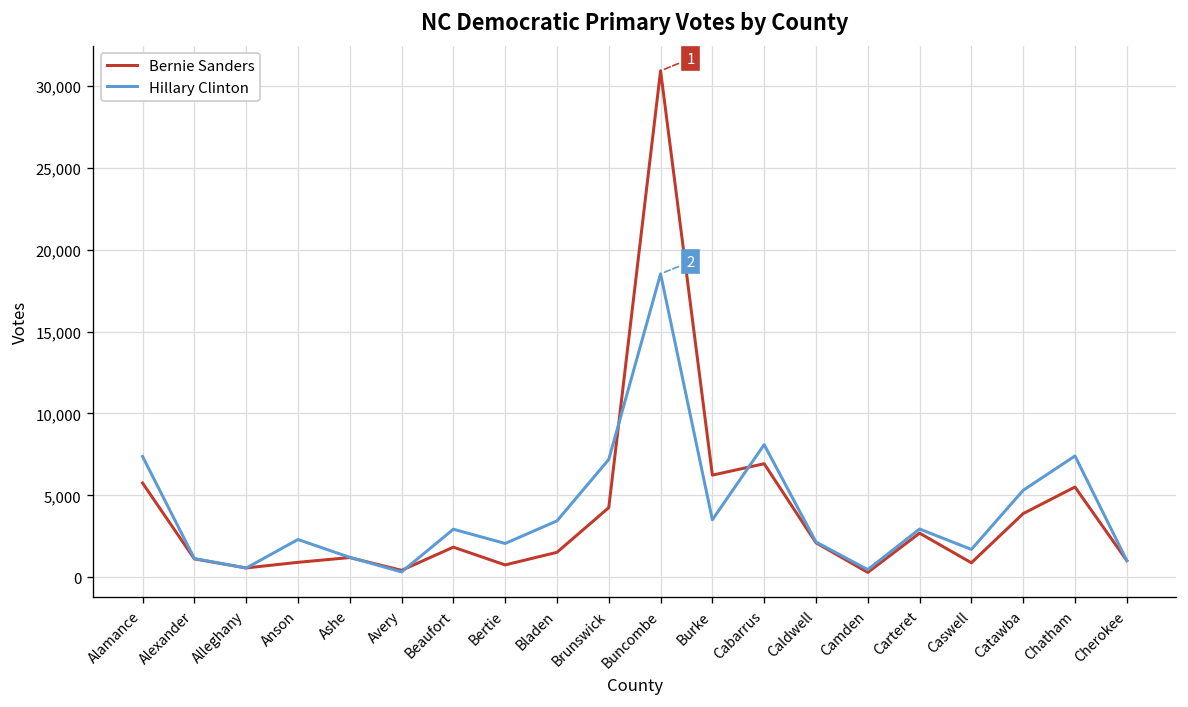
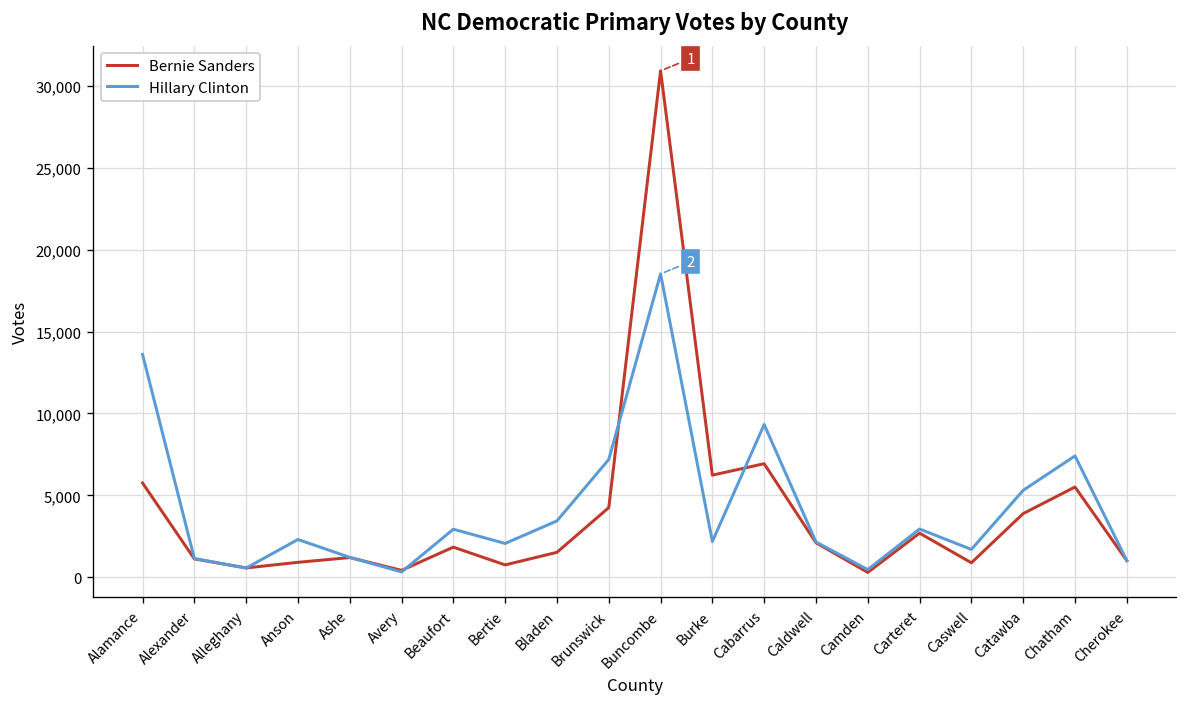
Hillary Clinton, Alamance: 7,400 -> 13,600
Hillary Clinton, Burke: 3,500 -> 2,200
Hillary Clinton, Cabarrus: 8,100 -> 9,300
